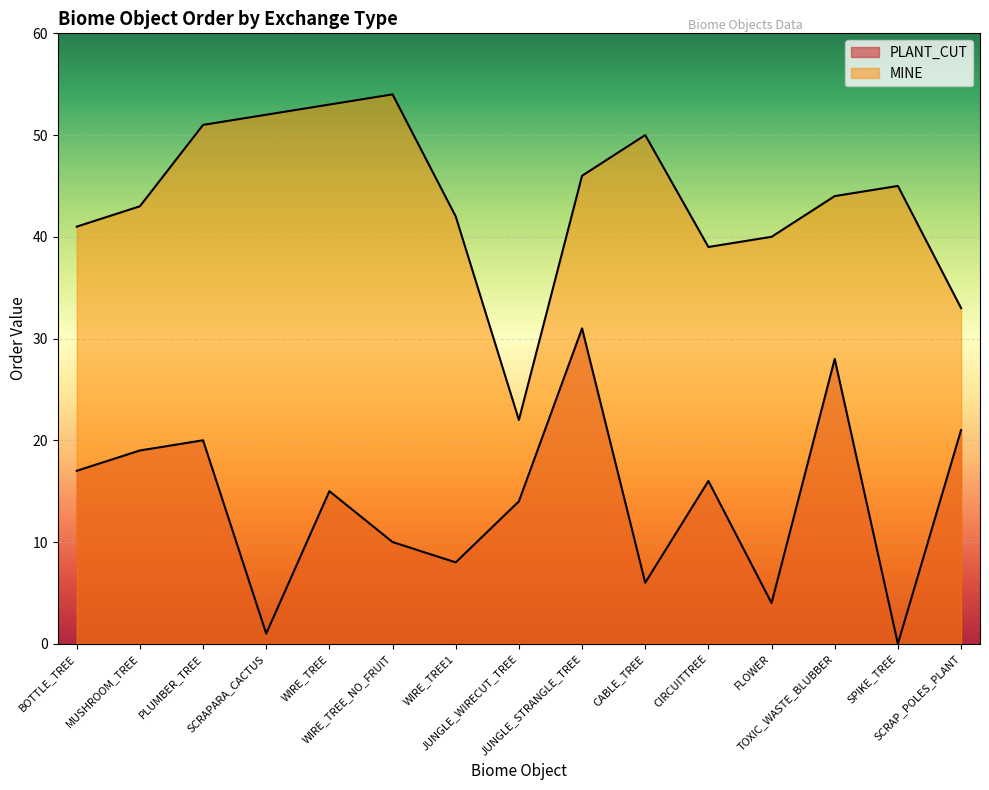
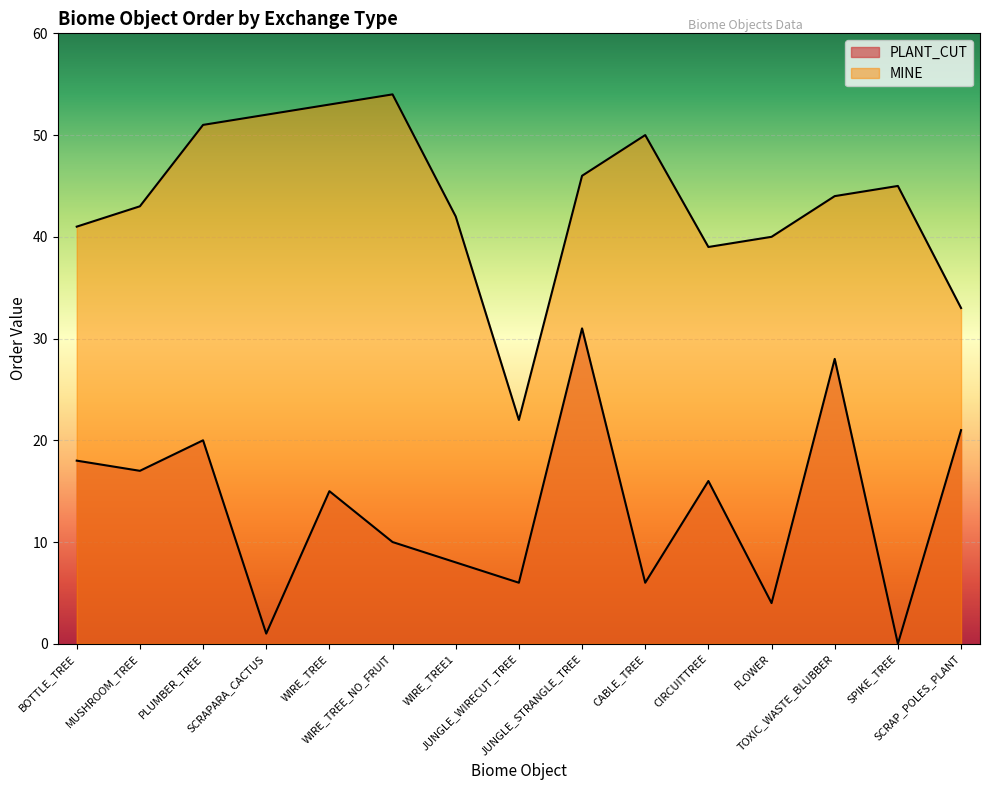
PLANT_CUT, BOTTLE_TREE: 17 -> 18
PLANT_CUT, MUSHROOM_TREE: 19 -> 17
PLANT_CUT, JUNGLE_WIRECUT_TREE: 14 -> 6
